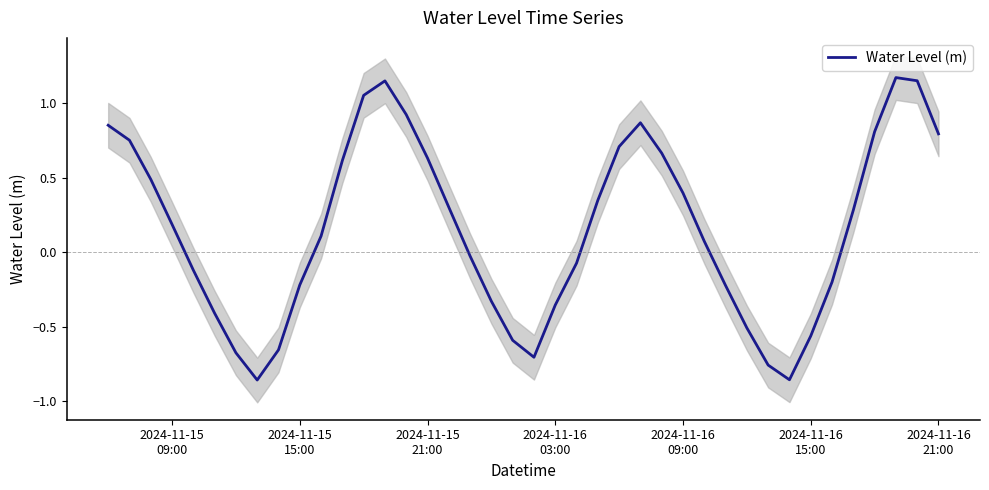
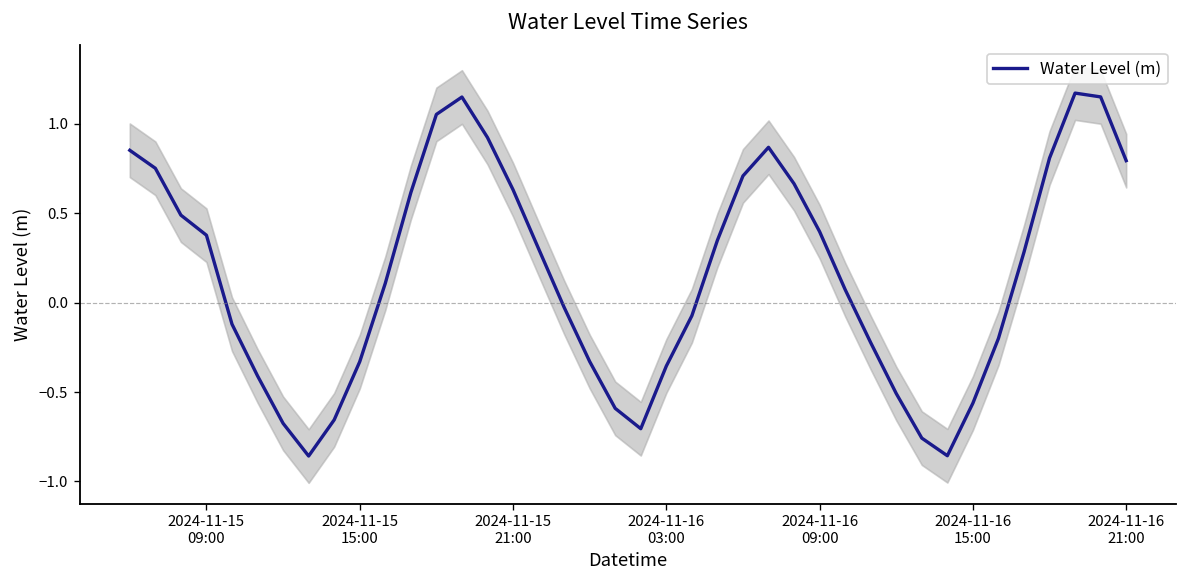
Water Level (m), 2024-11-15 09:00: 0.19 -> 0.38
Water Level (m), 2024-11-15 15:00: -0.22 -> -0.33
